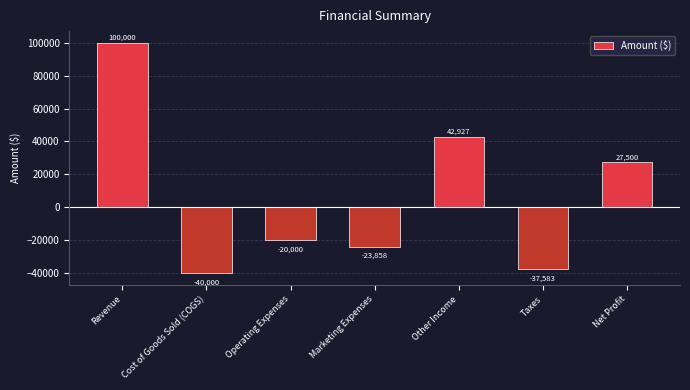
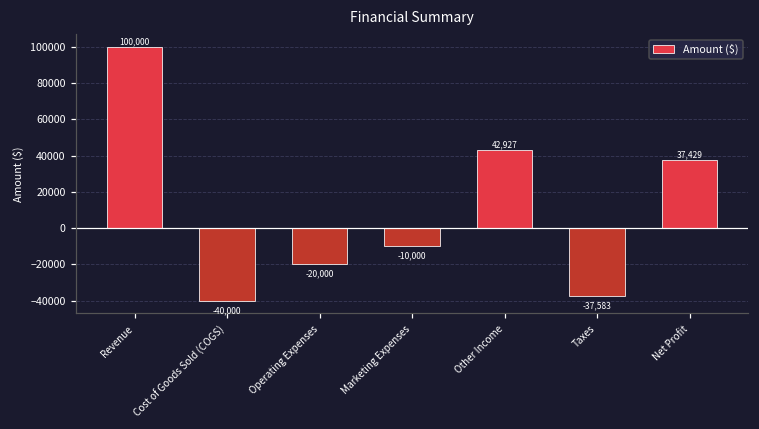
Marketing Expenses: -23,858 -> -10,000
Net Profit: 27,500 -> 37,429
